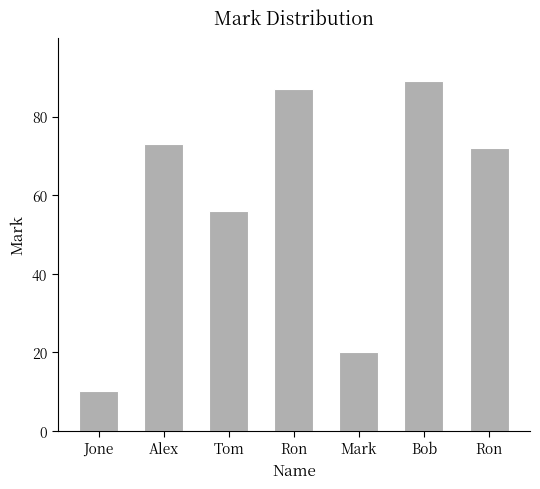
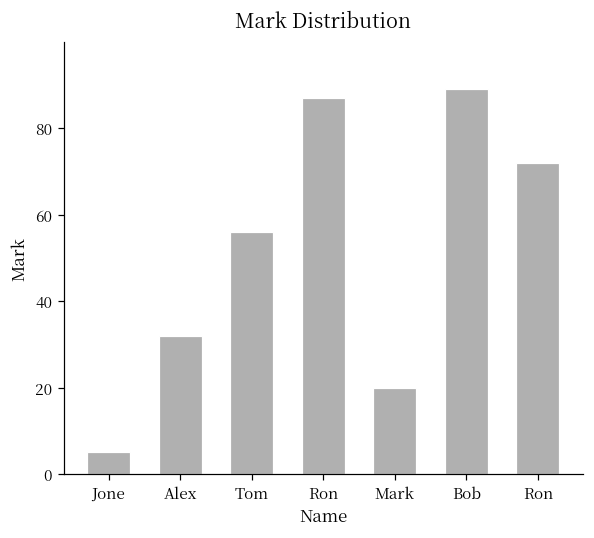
Jone: 10 -> 5
Alex: 73 -> 32
